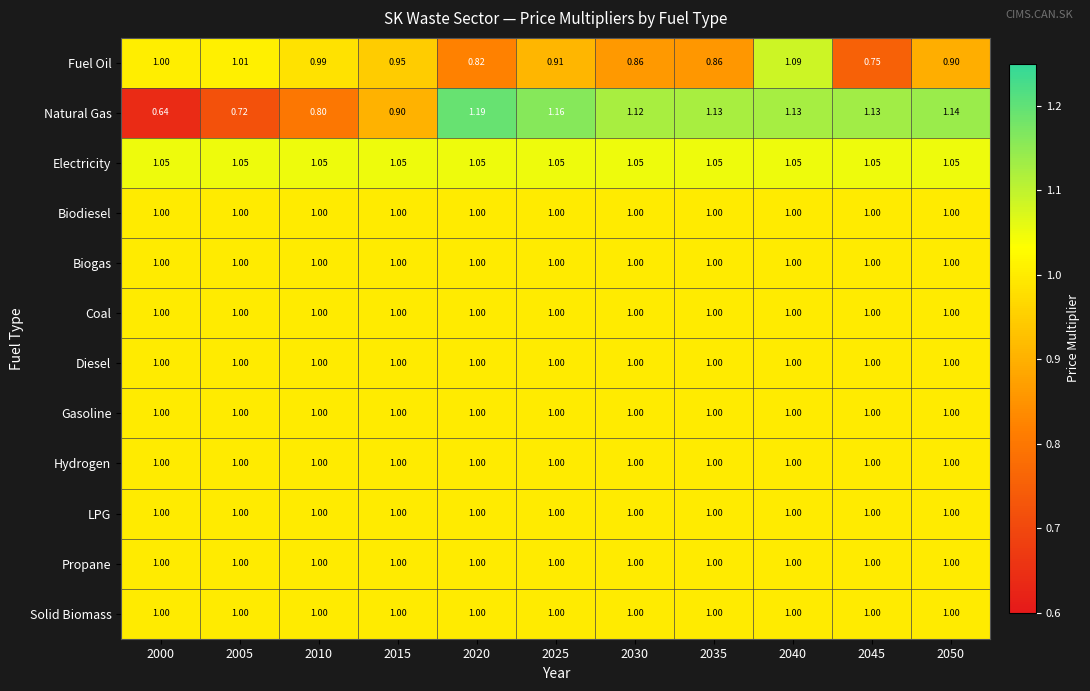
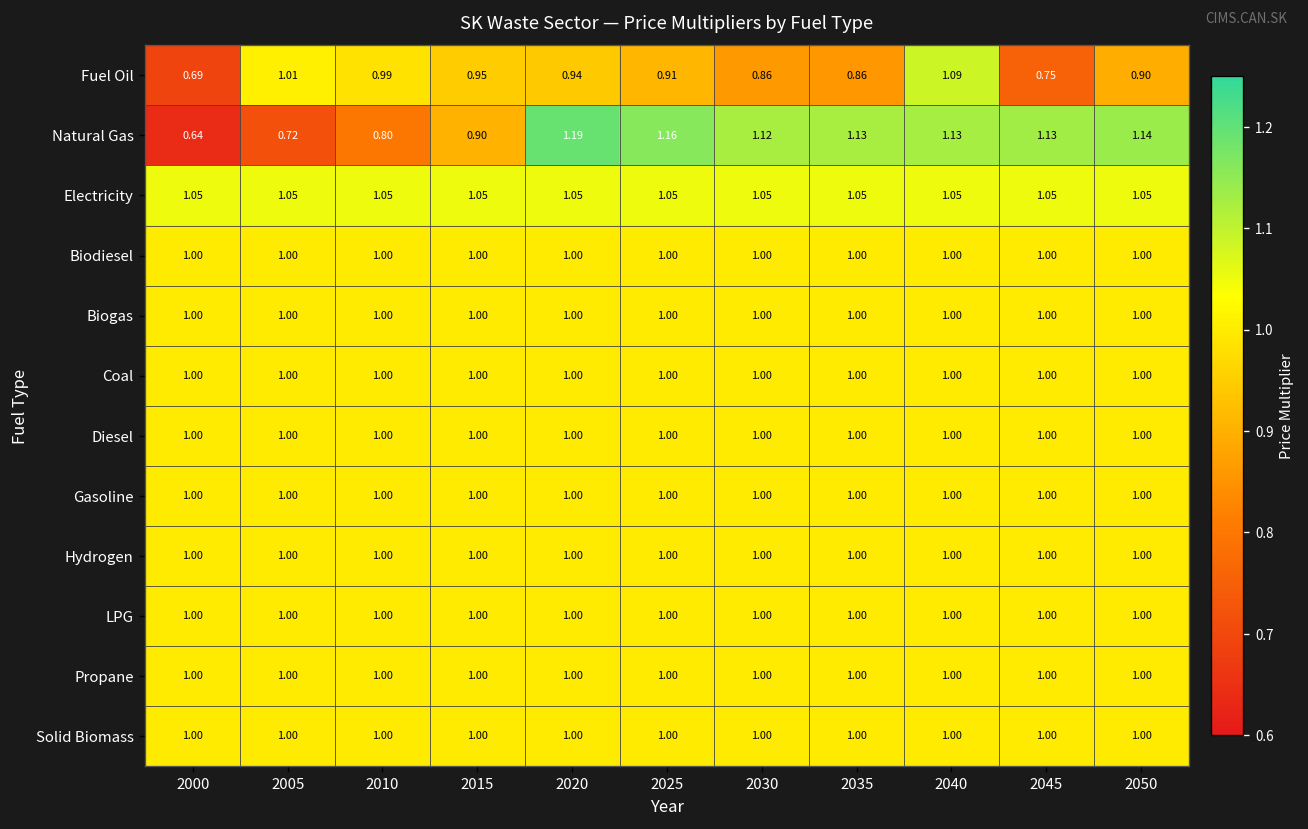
Fuel Oil, 2000: 1.00 -> 0.69
Fuel Oil, 2020: 0.82 -> 0.94
